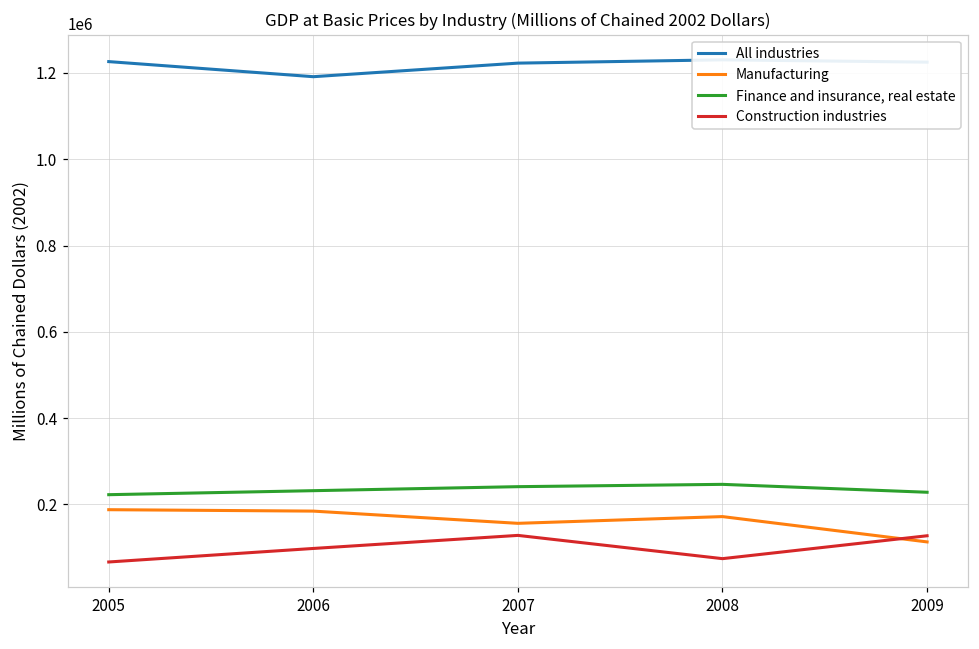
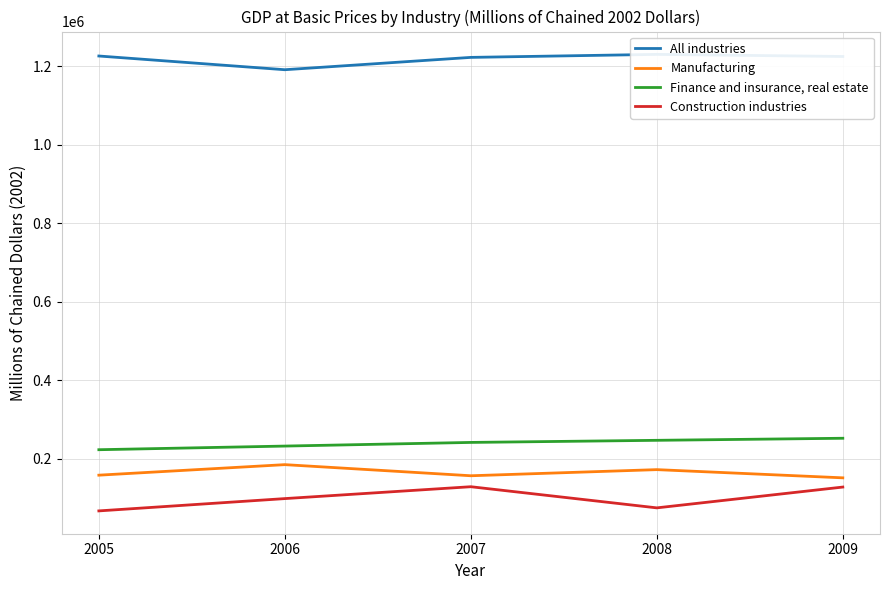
Manufacturing, 2005: 190000 -> 160000
Manufacturing, 2009: 110000 -> 150000
Finance and insurance, real estate, 2009: 230000 -> 250000
